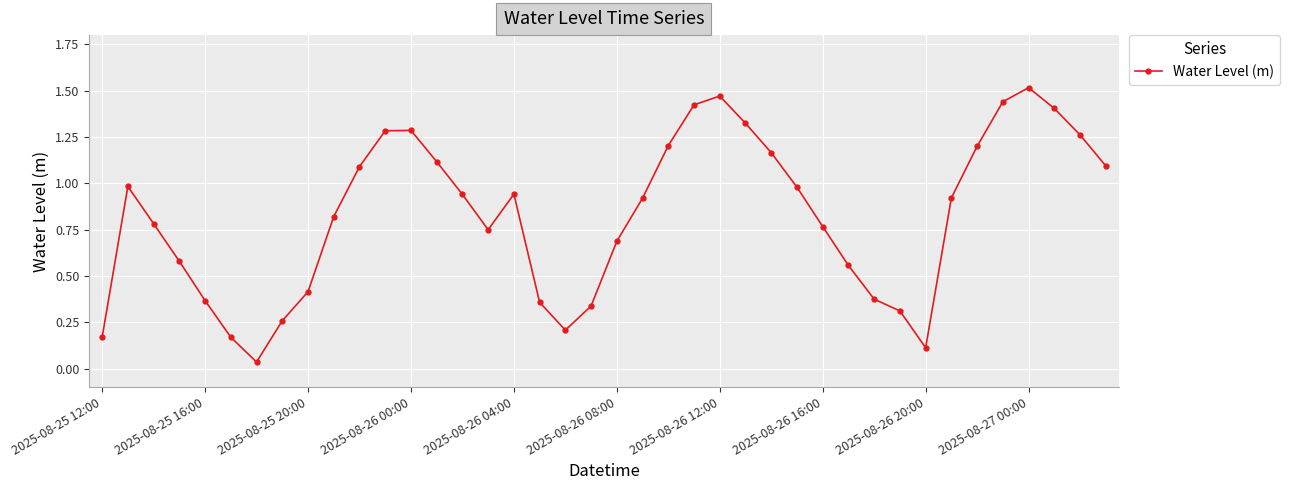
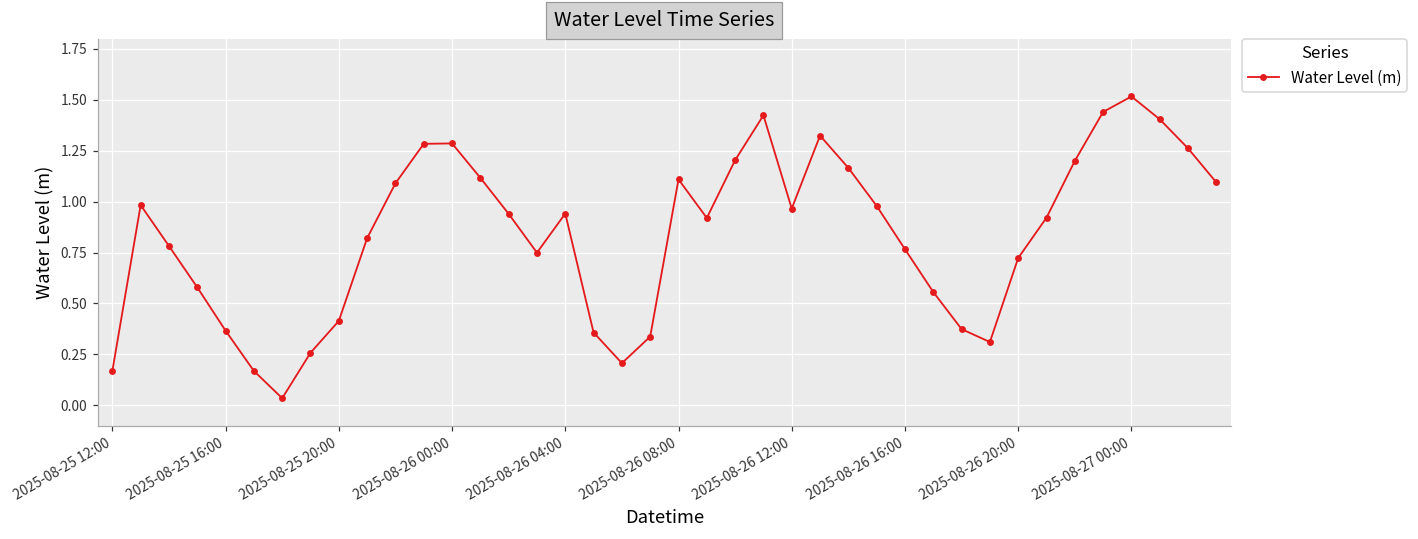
2025-08-26 08:00: 0.69 -> 1.11
2025-08-26 12:00: 1.47 -> 0.97
2025-08-26 20:00: 0.11 -> 0.72
